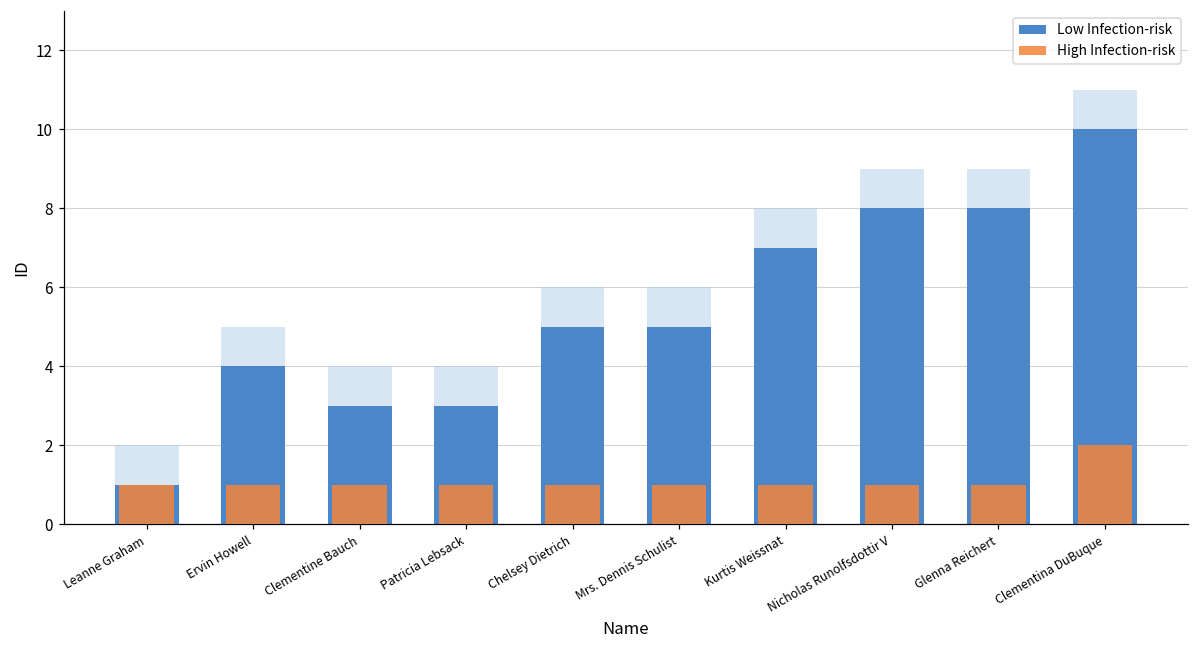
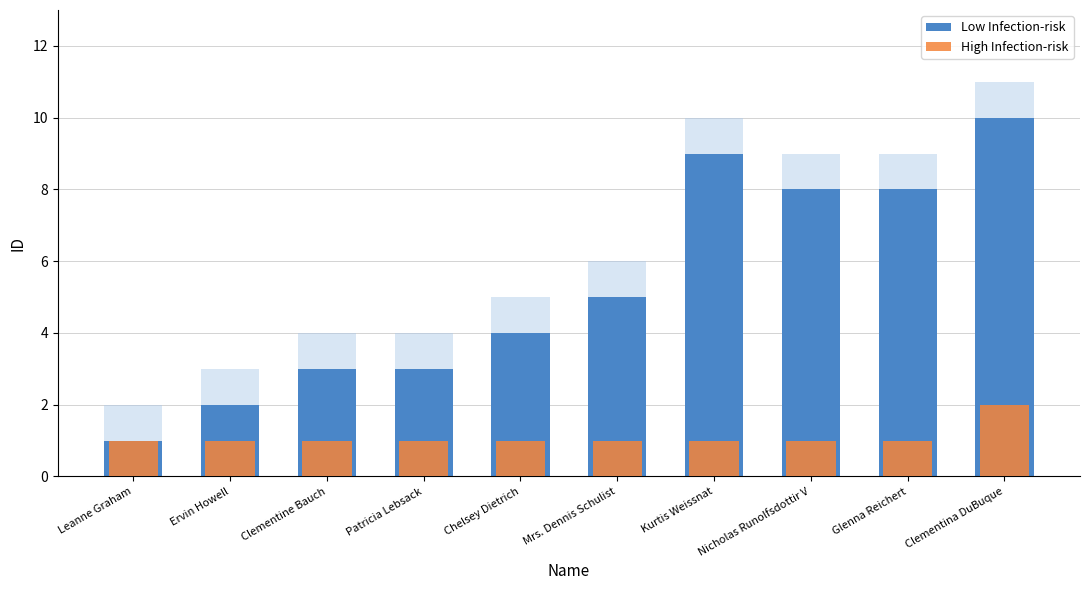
Low Infection-risk, Ervin Howell: 4 -> 2
Low Infection-risk, Chelsey Dietrich: 5 -> 4
Low Infection-risk, Kurtis Weissnat: 7 -> 9
